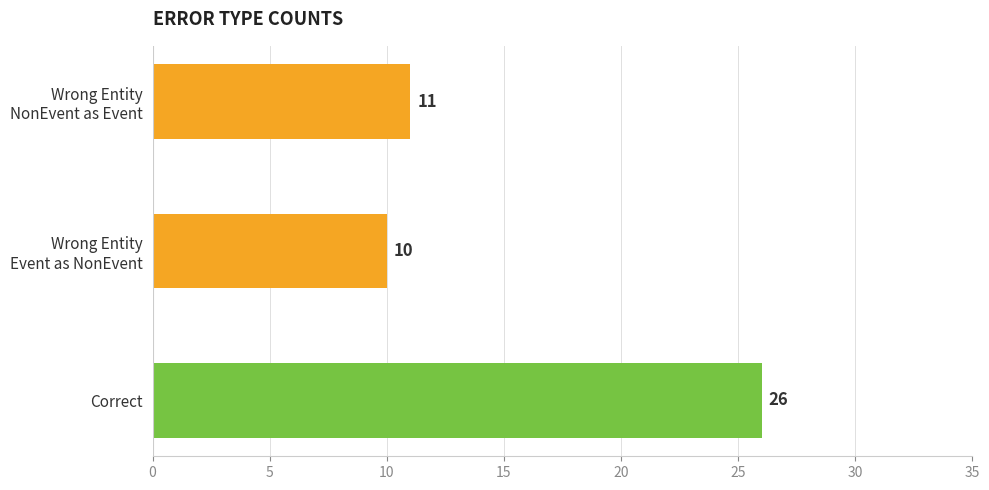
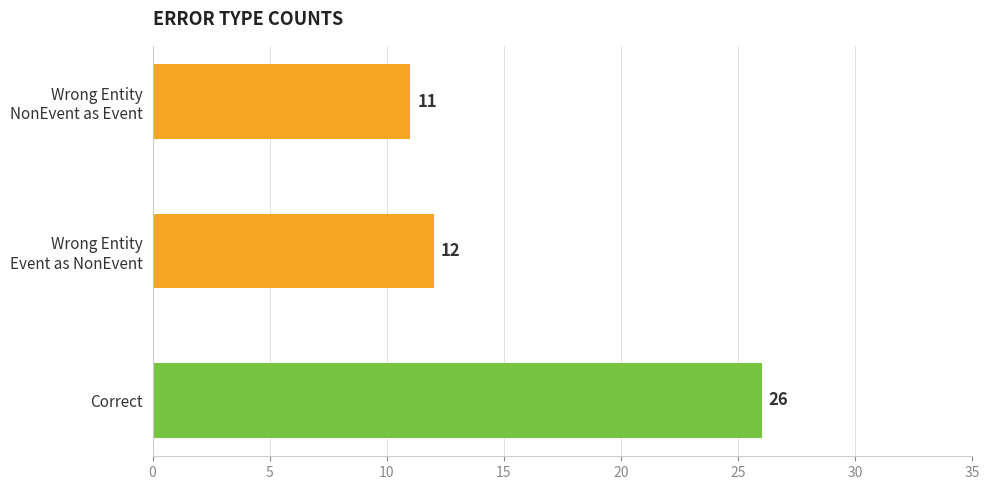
Wrong Entity Event as NonEvent: 10 -> 12
